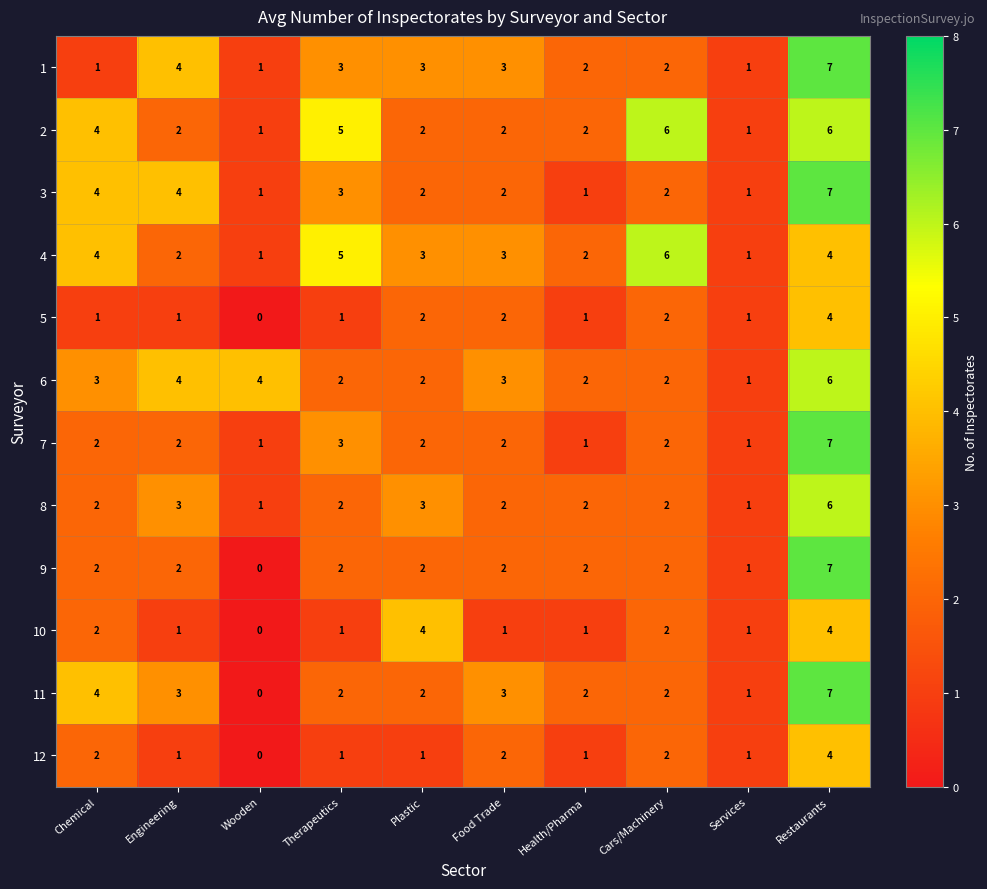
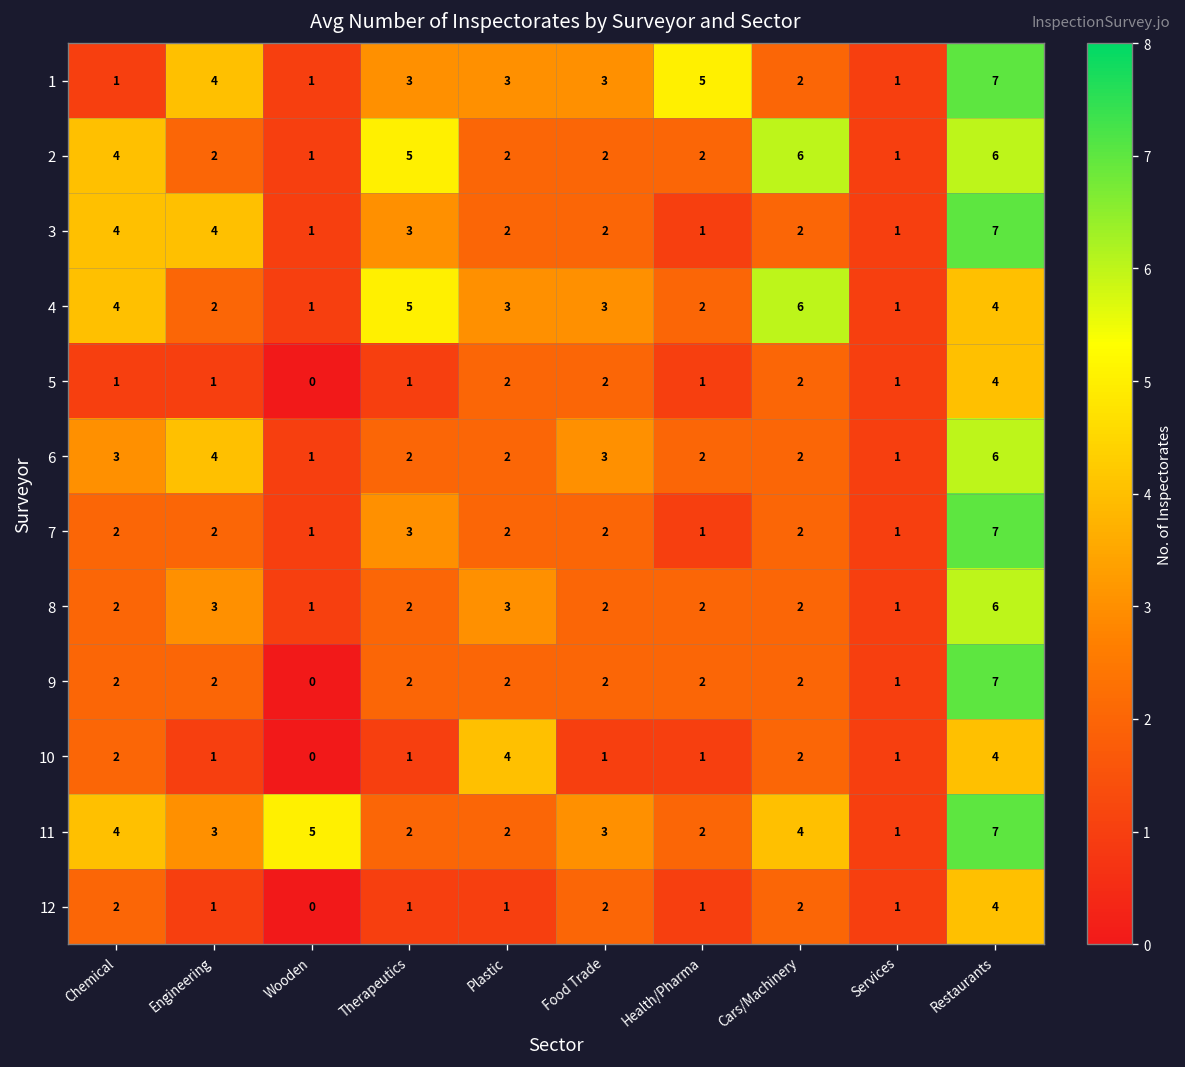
1, Health/Pharma: 2 -> 5
6, Wooden: 4 -> 1
11, Wooden: 0 -> 5
11, Cars/Machinery: 2 -> 4
